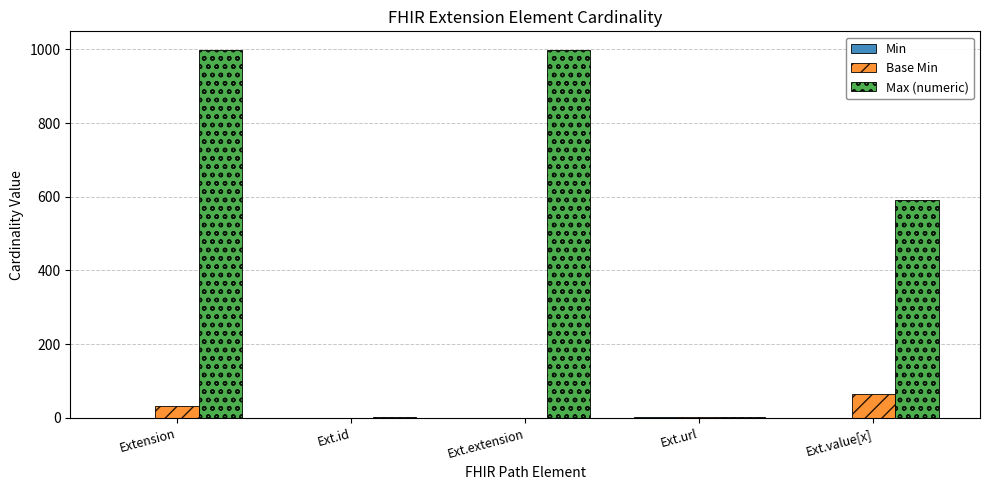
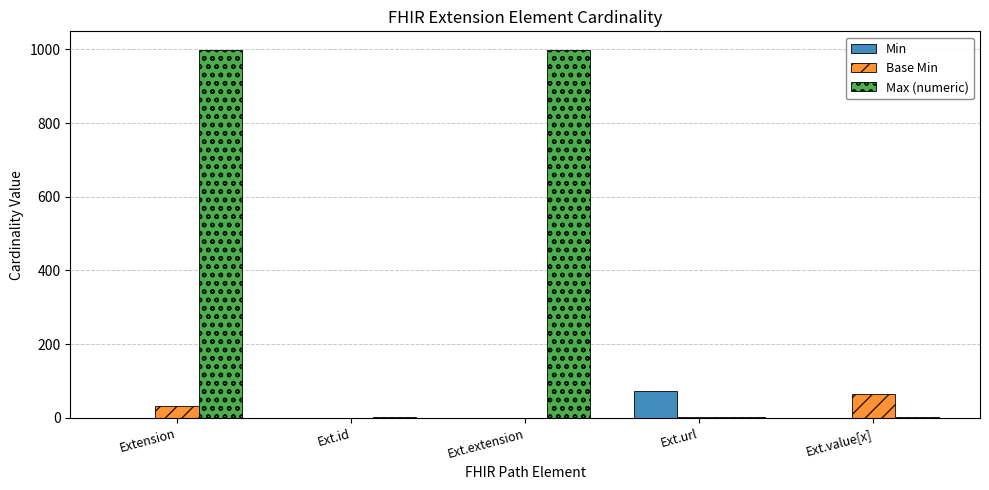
Min, Ext.url: 0 -> 70
Max (numeric), Ext.value[x]: 590 -> 0
